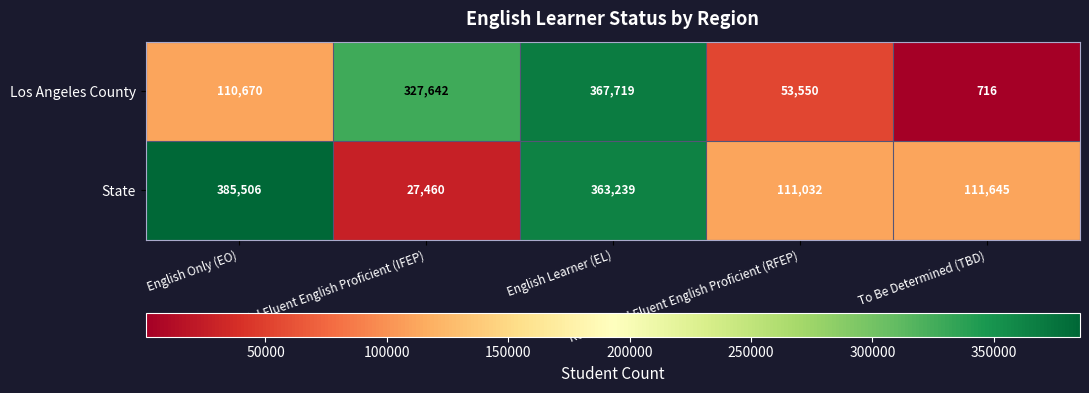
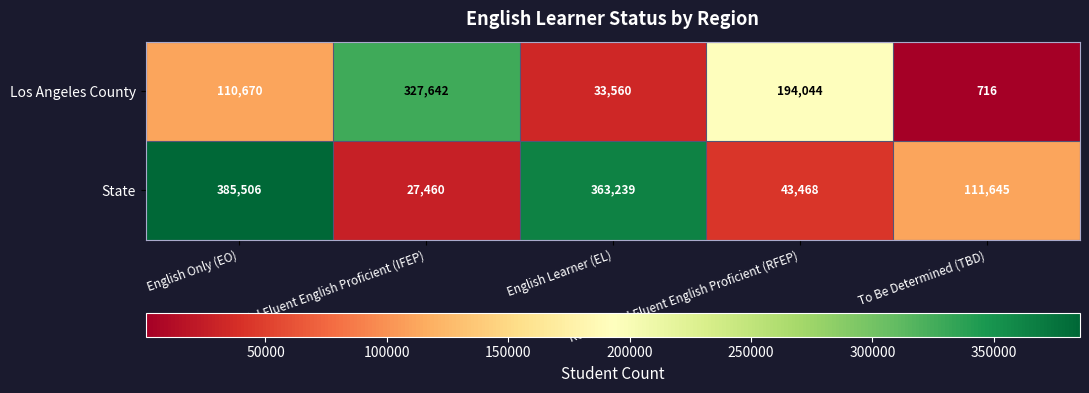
Los Angeles County, English Learner (EL): 367,719 -> 33,560
Los Angeles County, Reclassified Fluent English Proficient (RFEP): 53,550 -> 194,044
State, Reclassified Fluent English Proficient (RFEP): 111,032 -> 43,468
